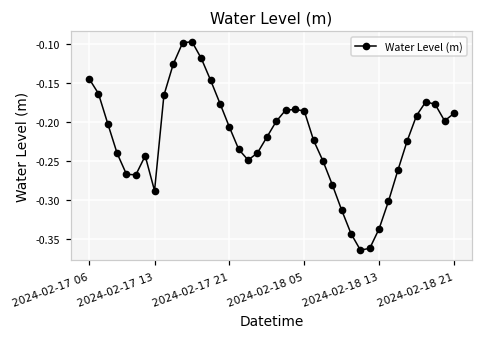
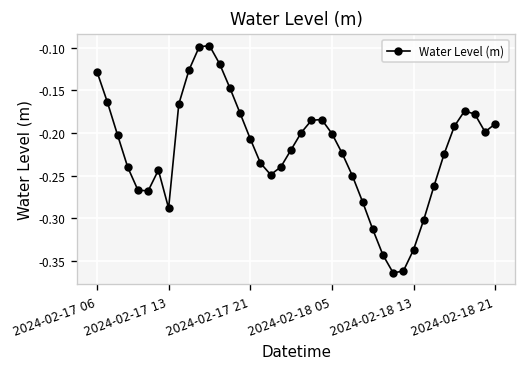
2024-02-17 06: -0.14 -> -0.13
2024-02-18 05: -0.19 -> -0.20
